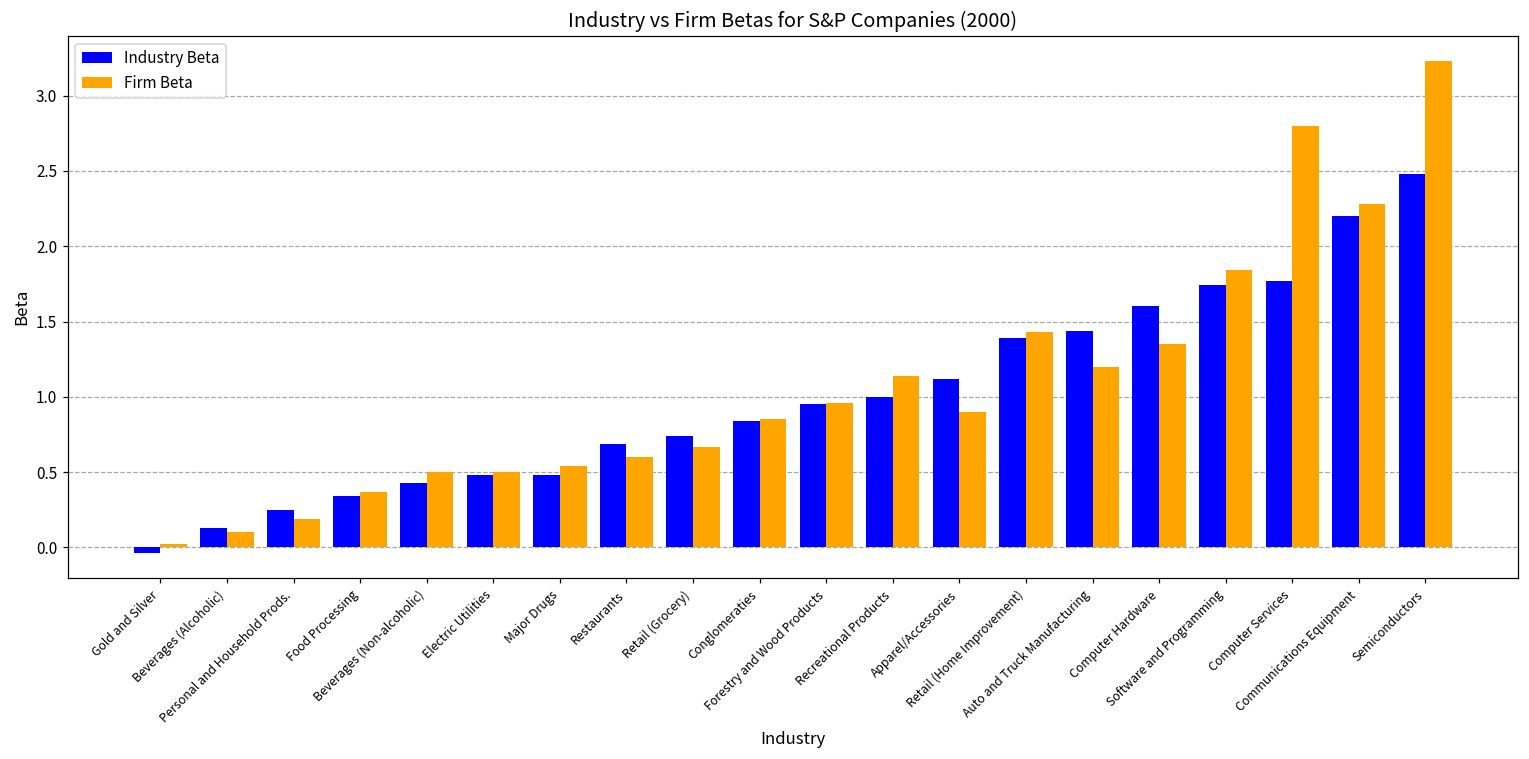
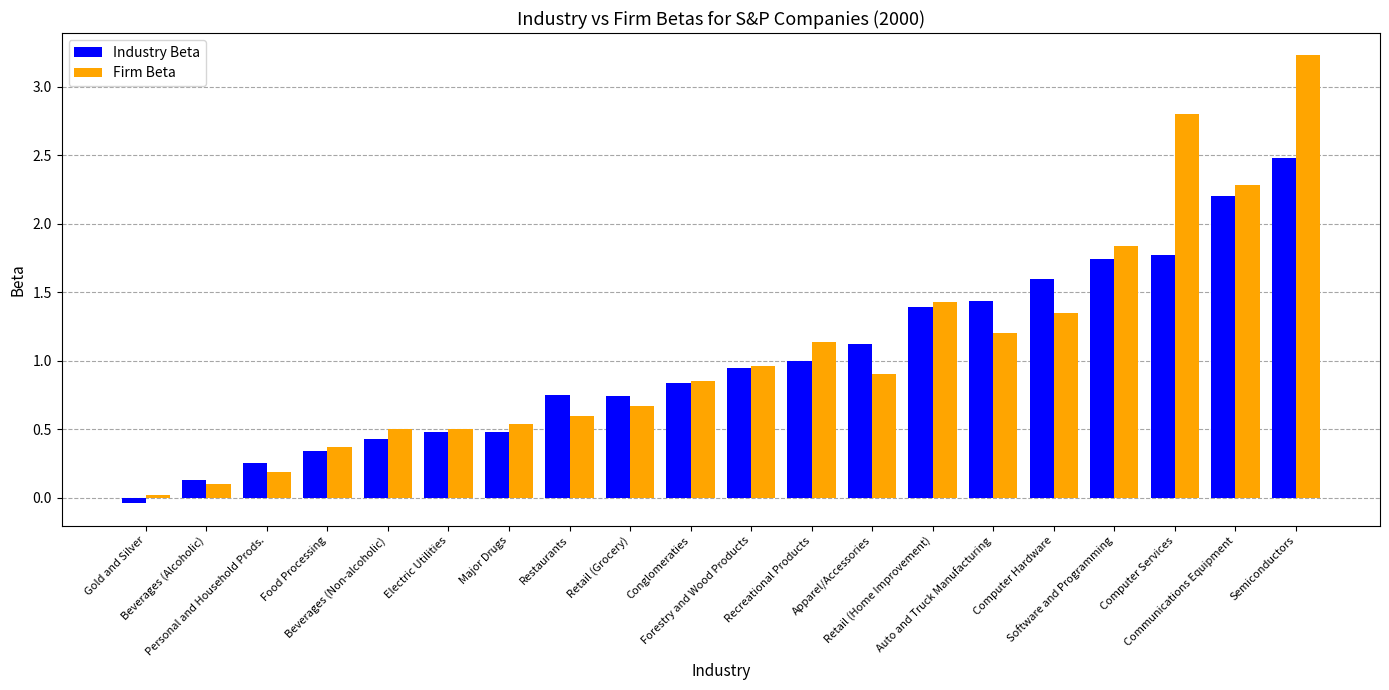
Industry Beta, Restaurants: 0.69 -> 0.75
